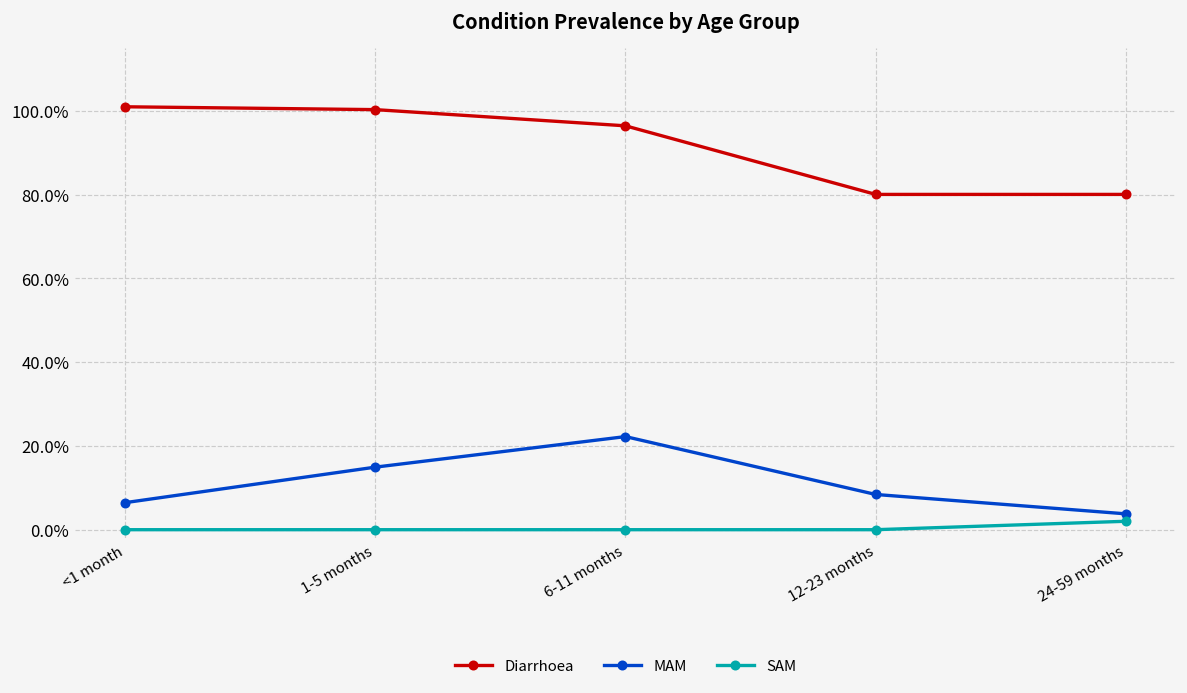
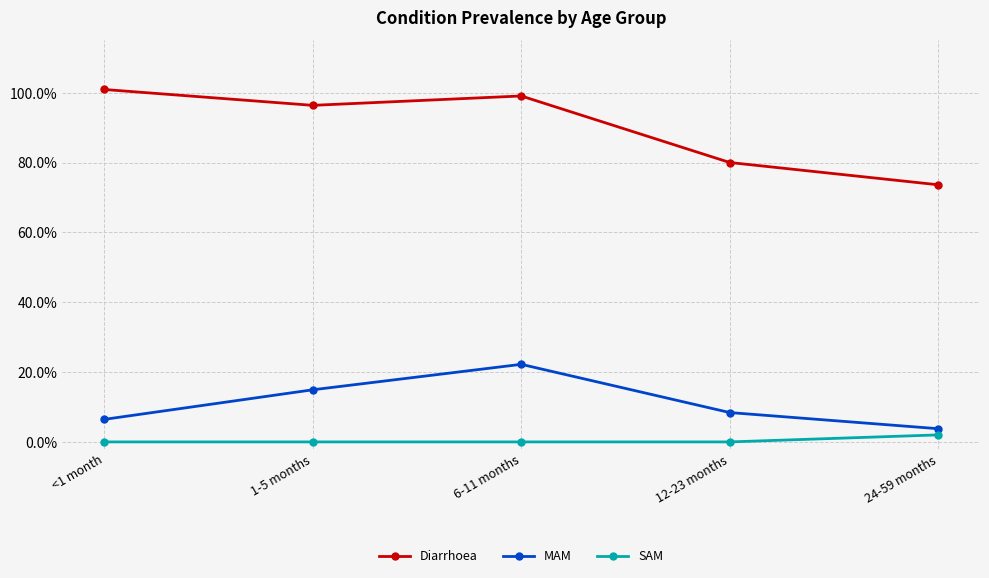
Diarrhoea, 1-5 months: 100% -> 96%
Diarrhoea, 6-11 months: 96% -> 99%
Diarrhoea, 24-59 months: 80% -> 74%
